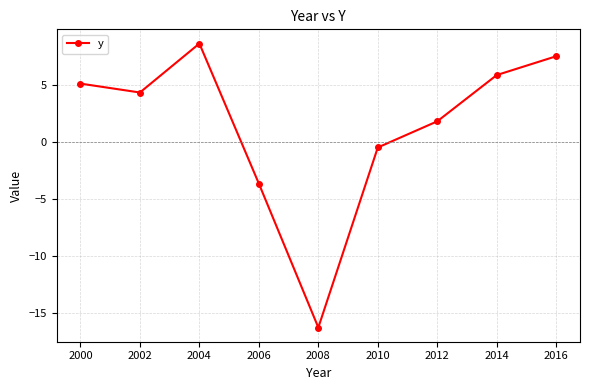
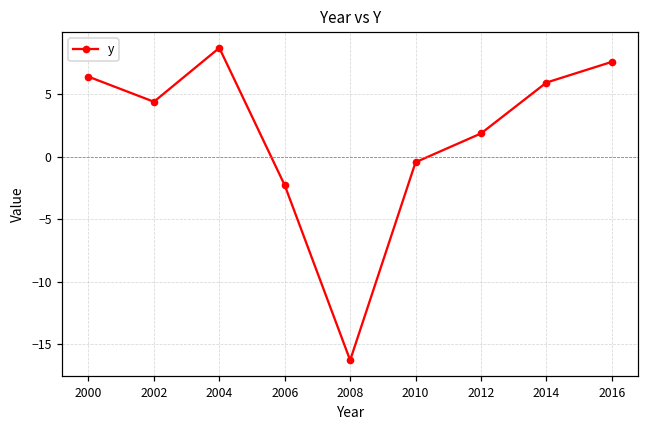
2000: 5.2 -> 6.4
2006: -3.6 -> -2.3
